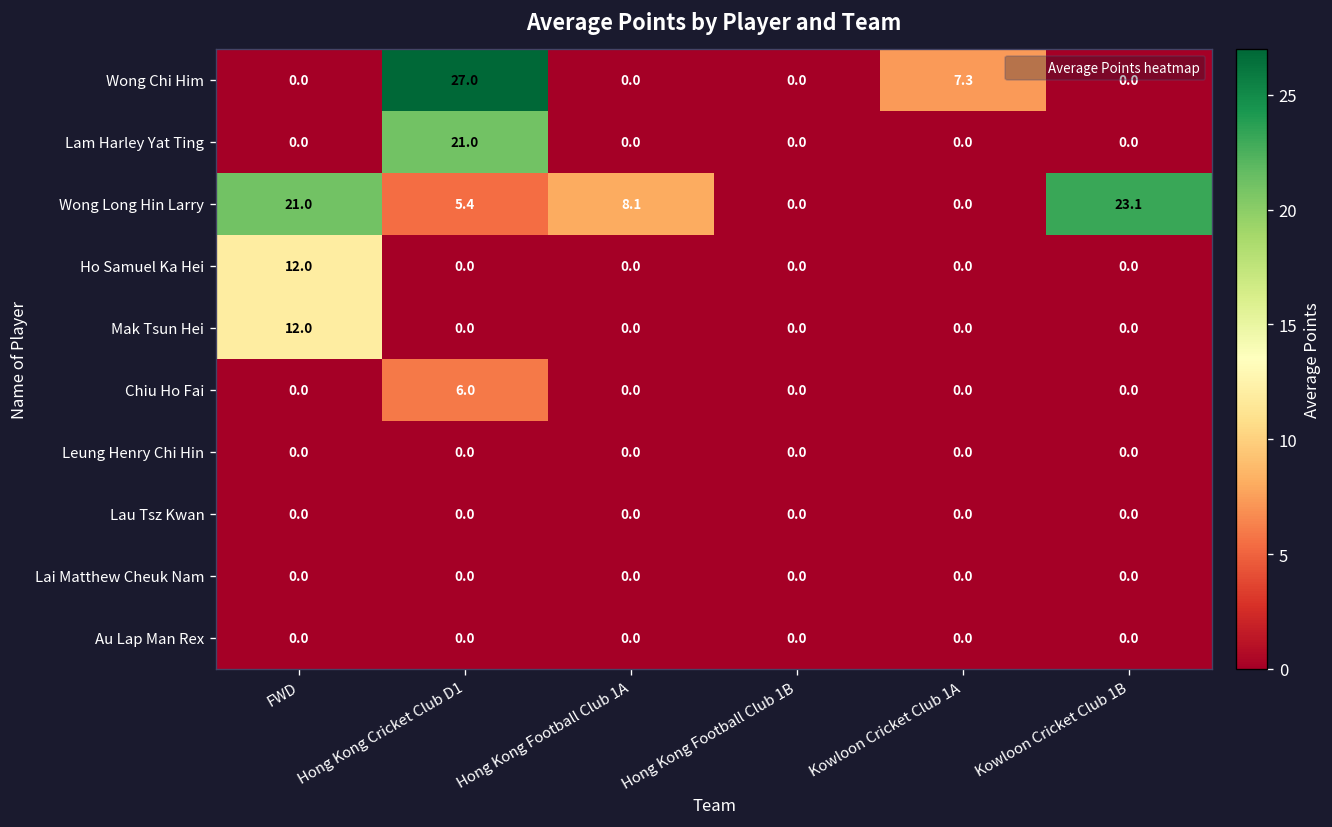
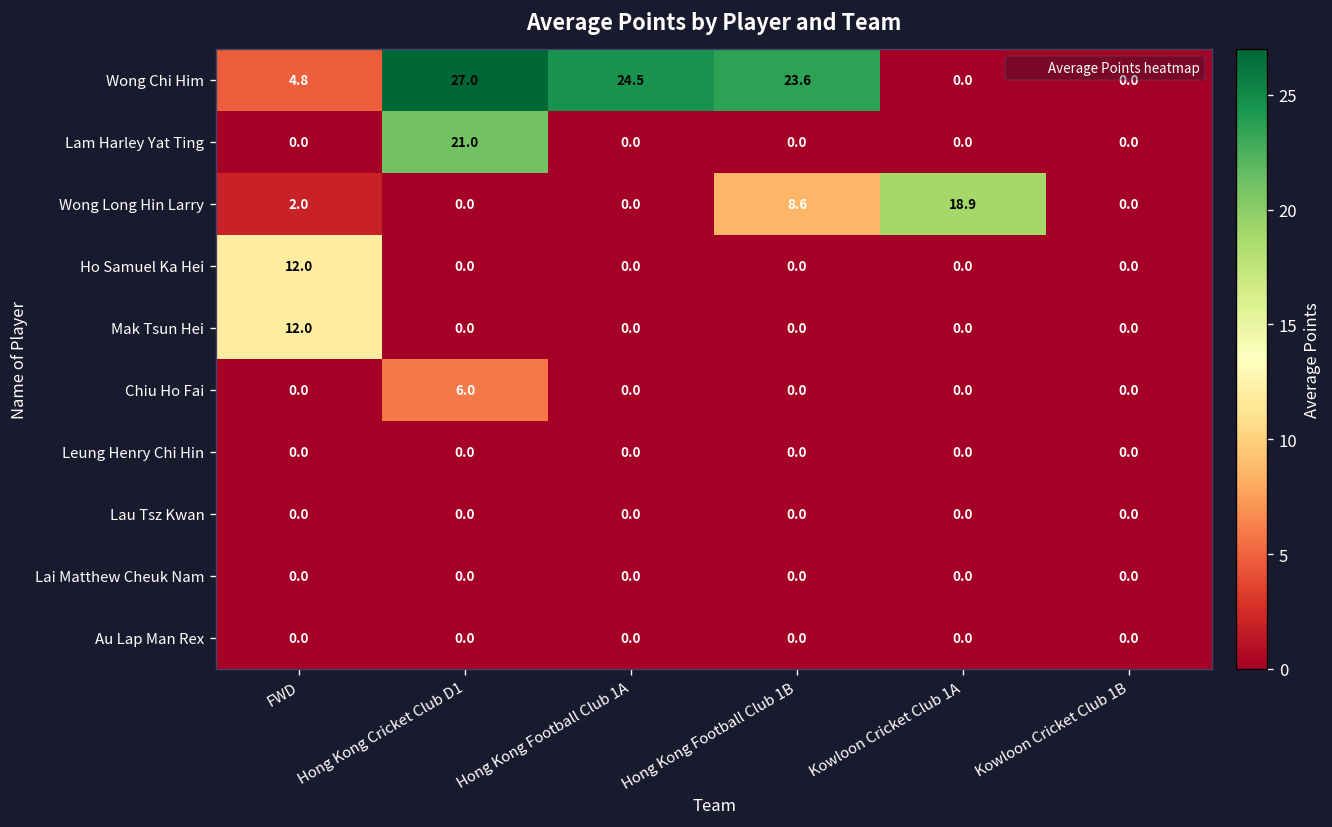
Wong Chi Him, FWD: 0.0 -> 4.8
Wong Chi Him, Hong Kong Football Club 1A: 0.0 -> 24.5
Wong Chi Him, Hong Kong Football Club 1B: 0.0 -> 23.6
Wong Chi Him, Kowloon Cricket Club 1A: 7.3 -> 0.0
Wong Long Hin Larry, FWD: 21.0 -> 2.0
Wong Long Hin Larry, Hong Kong Cricket Club D1: 5.4 -> 0.0
Wong Long Hin Larry, Hong Kong Football Club 1A: 8.1 -> 0.0
Wong Long Hin Larry, Hong Kong Football Club 1B: 0.0 -> 8.6
Wong Long Hin Larry, Kowloon Cricket Club 1A: 0.0 -> 18.9
Wong Long Hin Larry, Kowloon Cricket Club 1B: 23.1 -> 0.0
